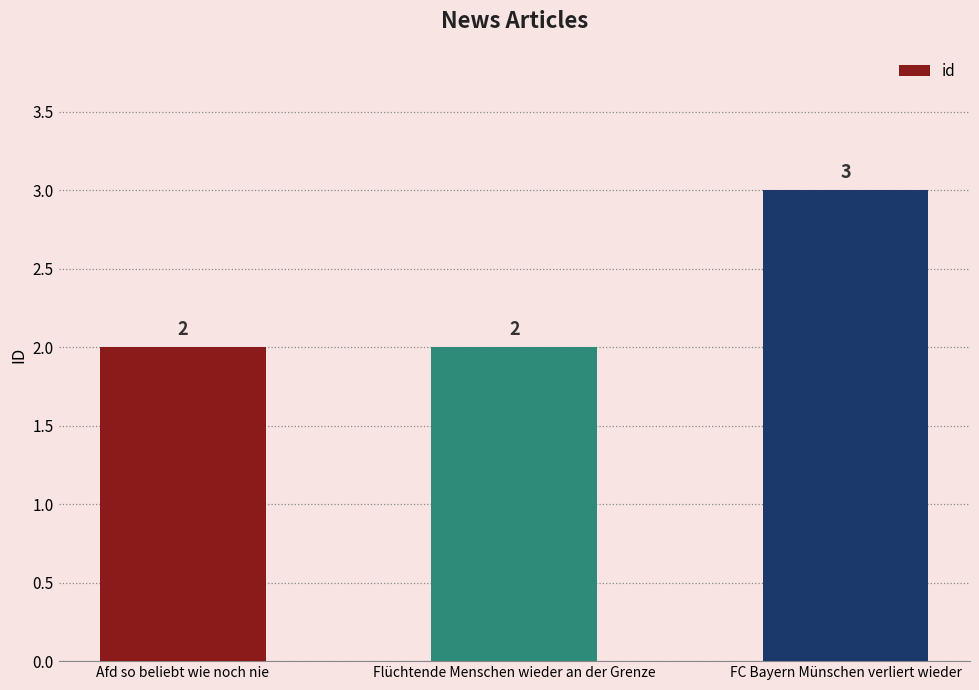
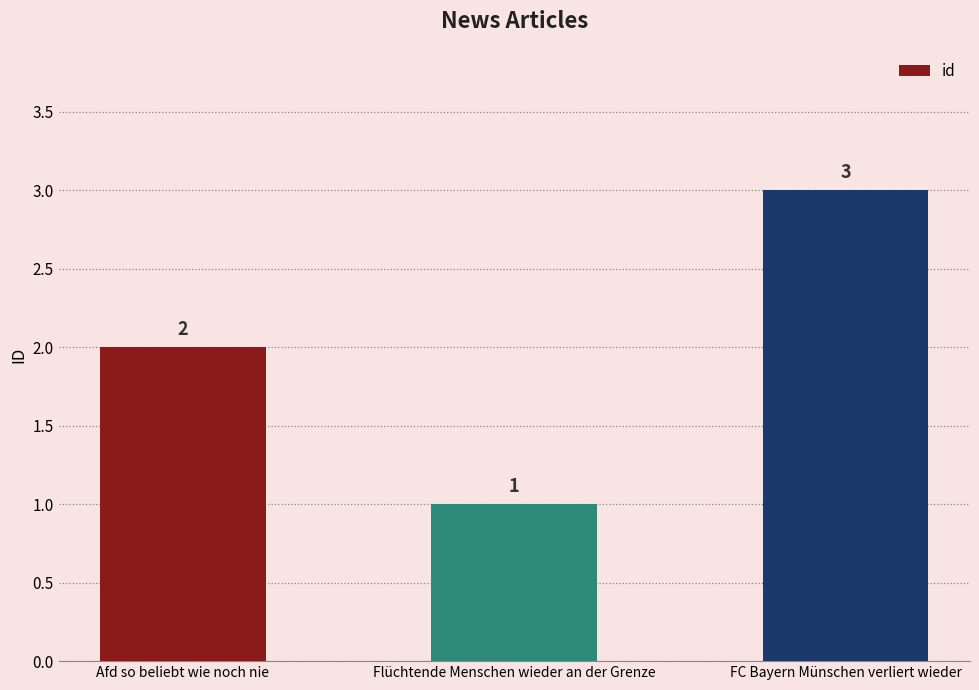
Flüchtende Menschen wieder an der Grenze: 2 -> 1
